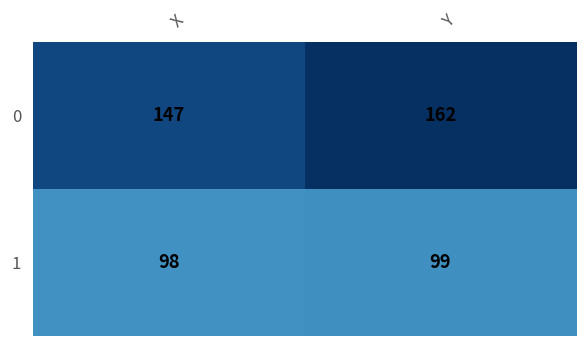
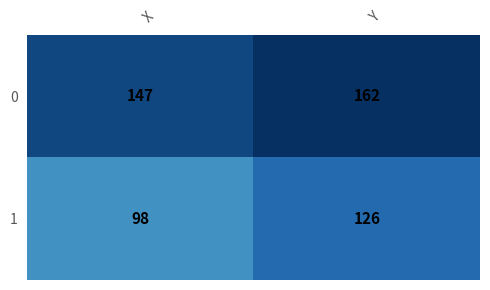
1, Y: 99 -> 126
